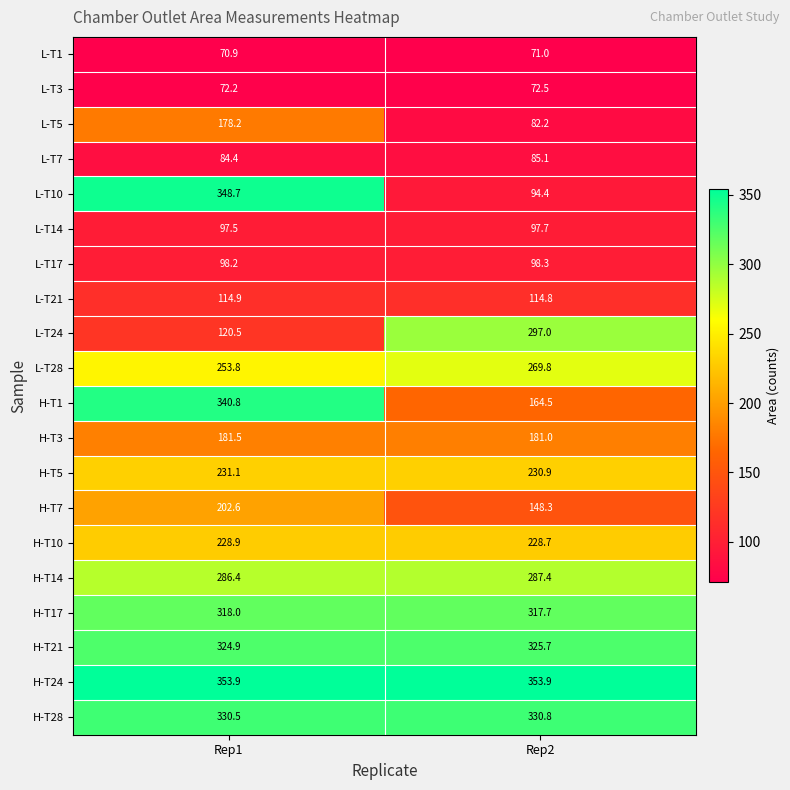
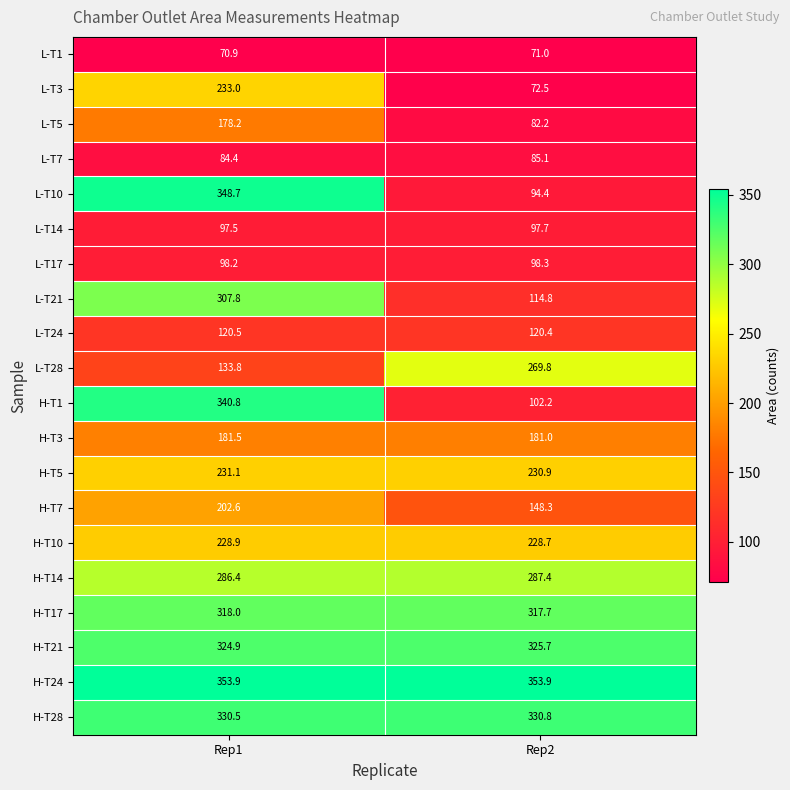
L-T3, Rep1: 72.2 -> 233.0
L-T21, Rep1: 114.9 -> 307.8
L-T24, Rep2: 297.0 -> 120.4
L-T28, Rep1: 253.8 -> 133.8
H-T1, Rep2: 164.5 -> 102.2
